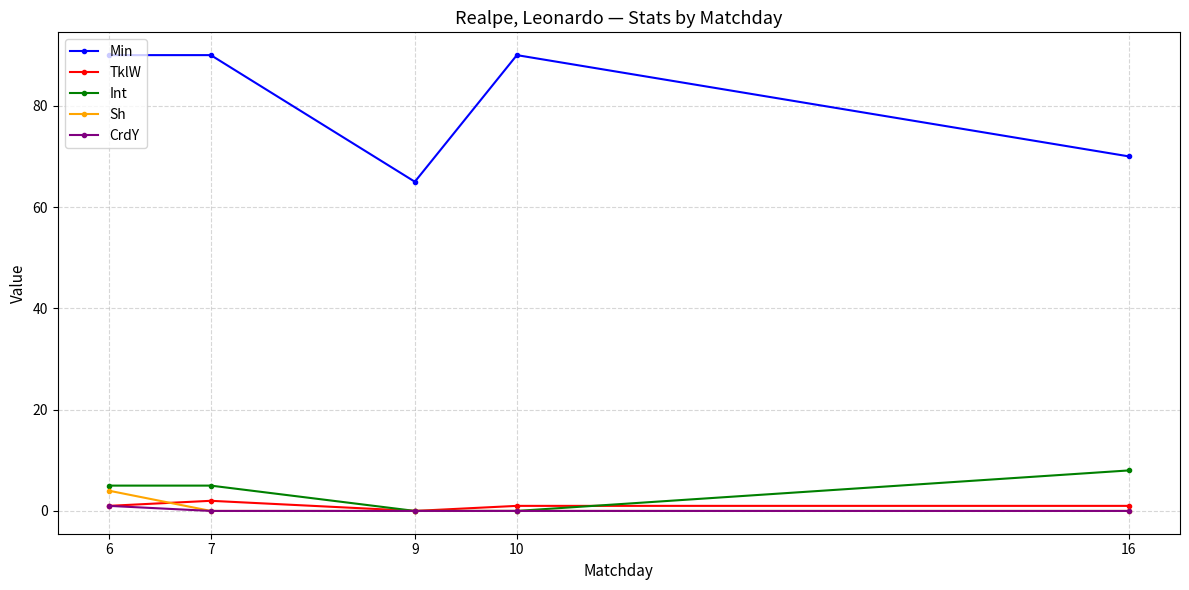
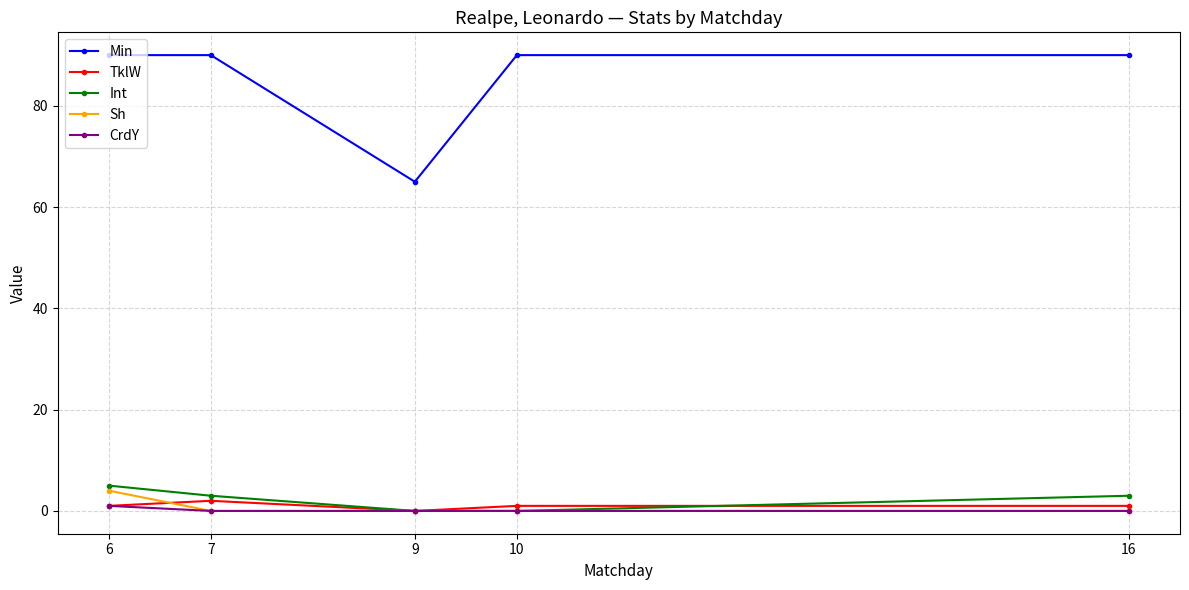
Int, 7: 5 -> 3
Min, 16: 70 -> 90
Int, 16: 8 -> 3
